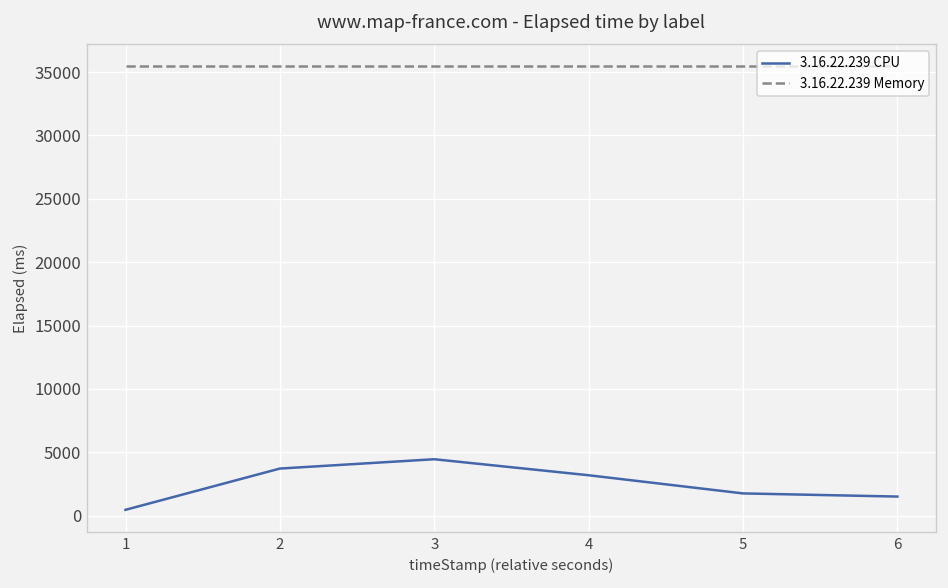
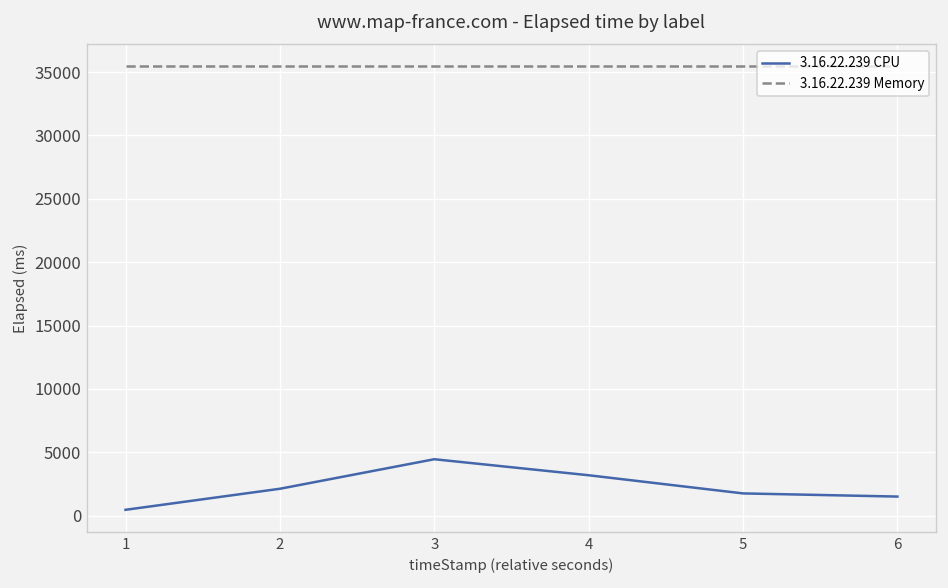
3.16.22.239 CPU, 2: 3700 -> 2100
